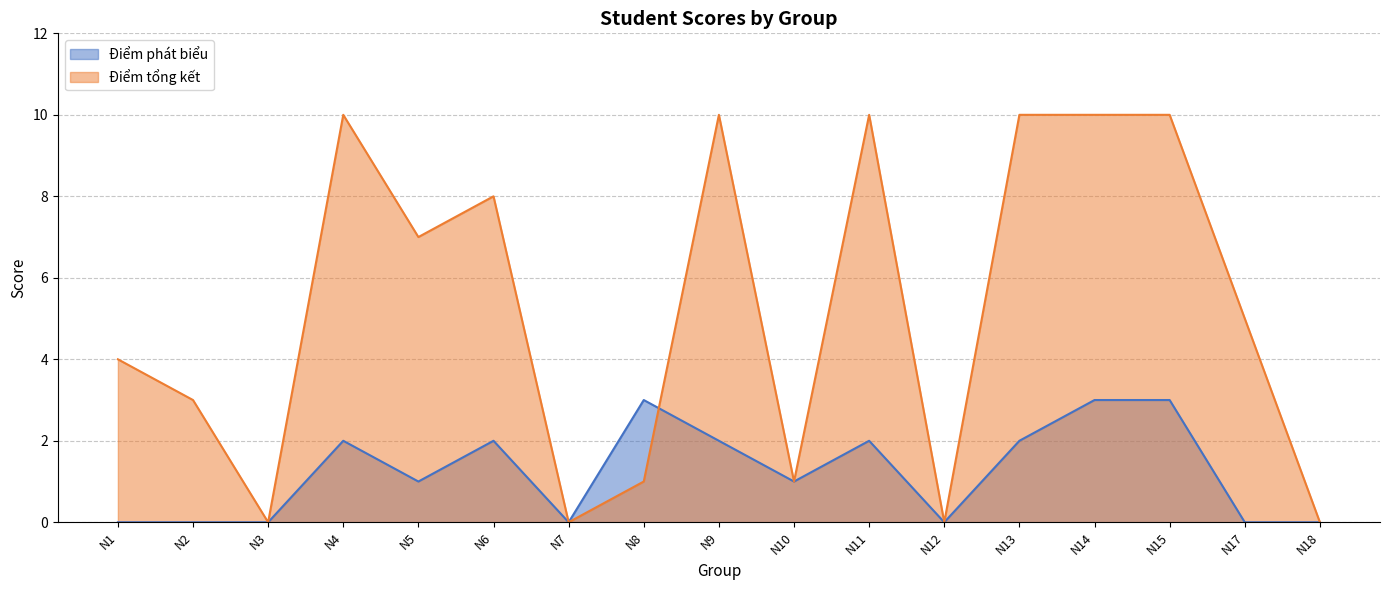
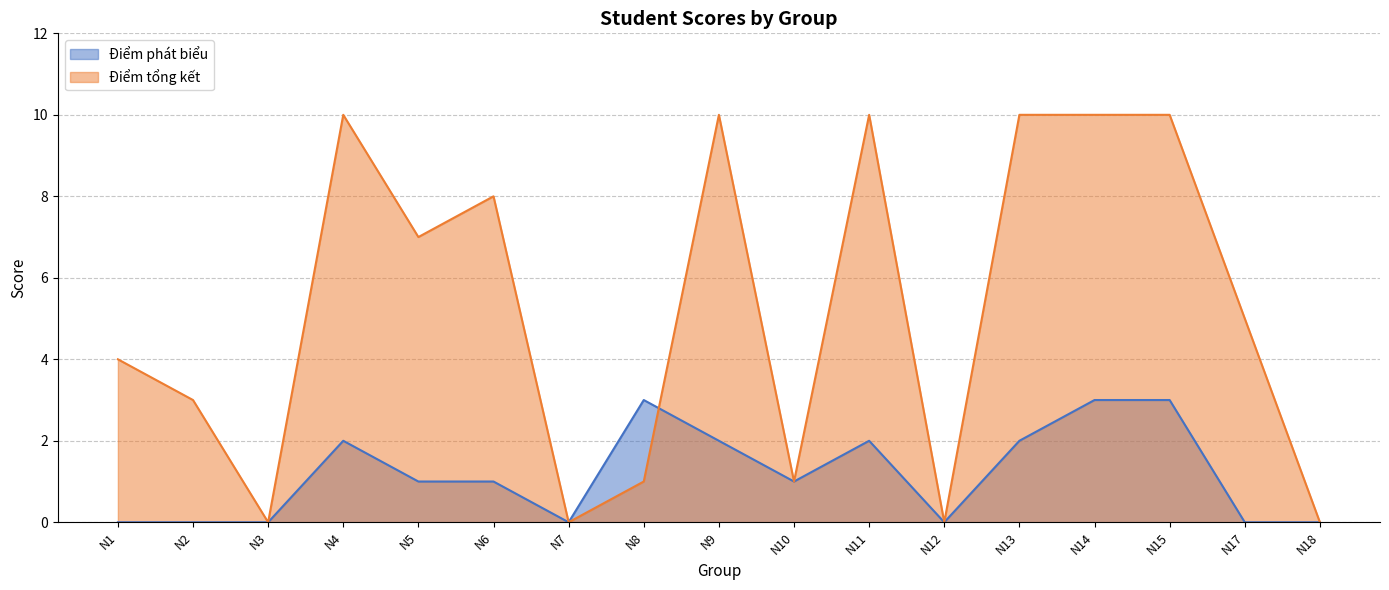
Điểm phát biểu, N6: 2 -> 1
